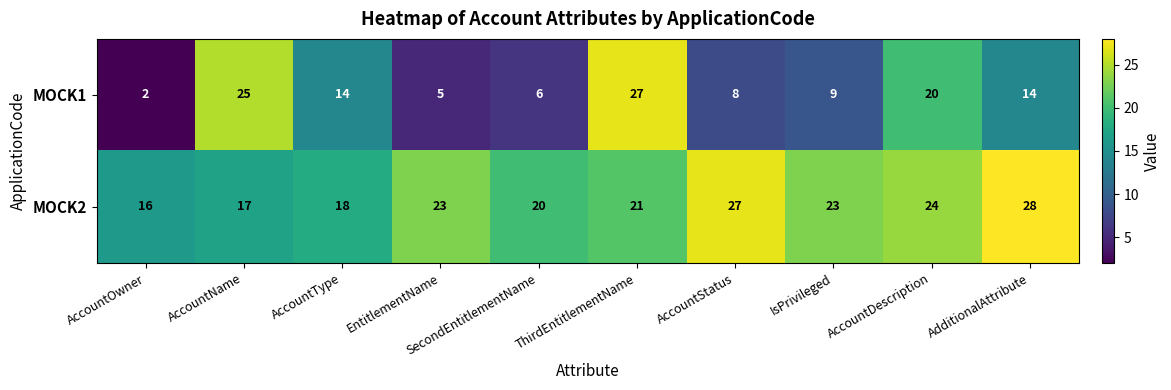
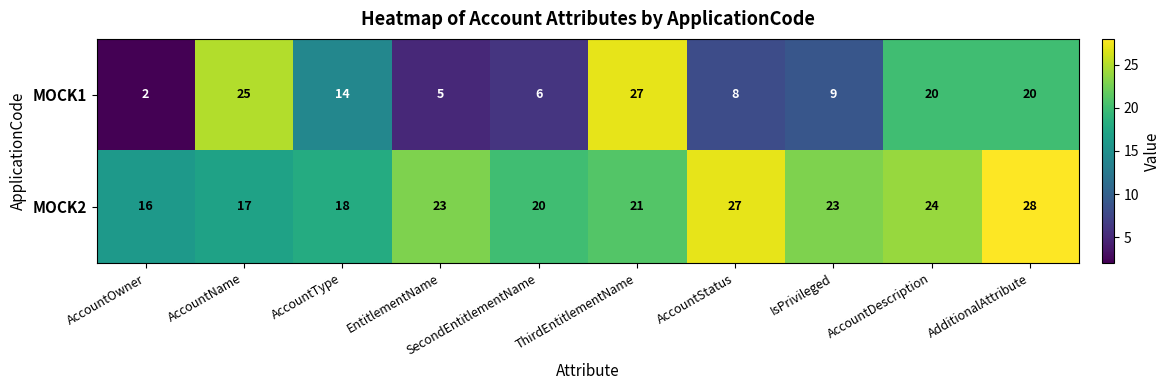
MOCK1, AdditionalAttribute: 14 -> 20
